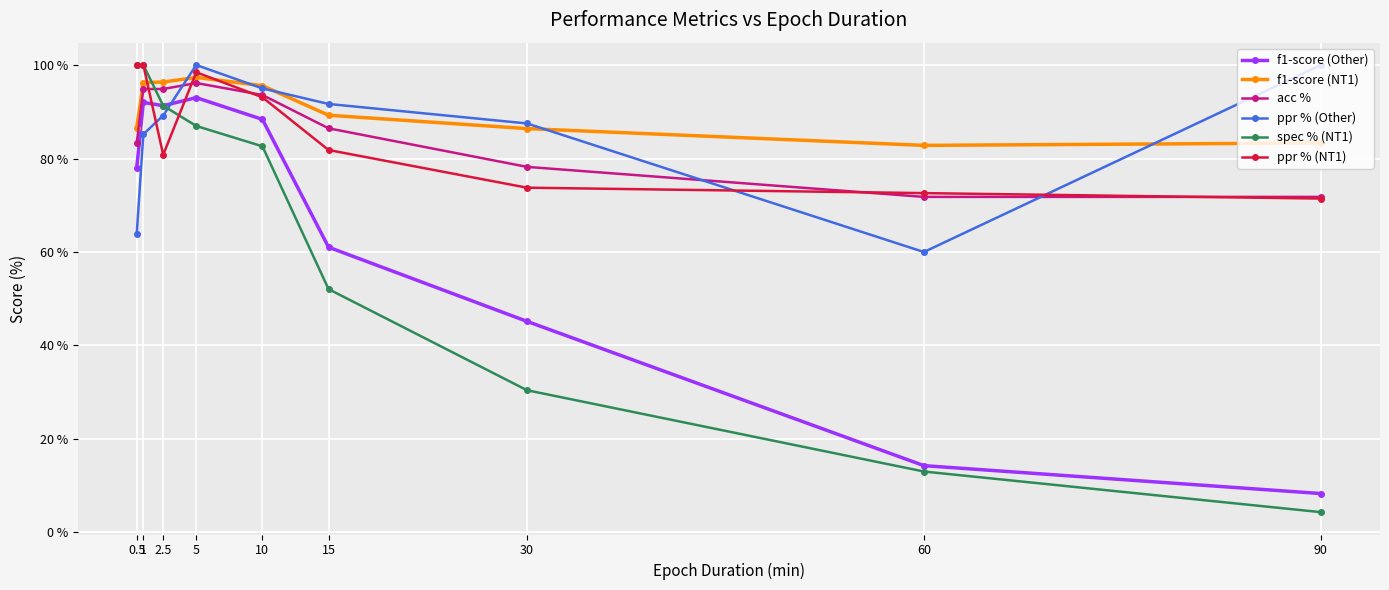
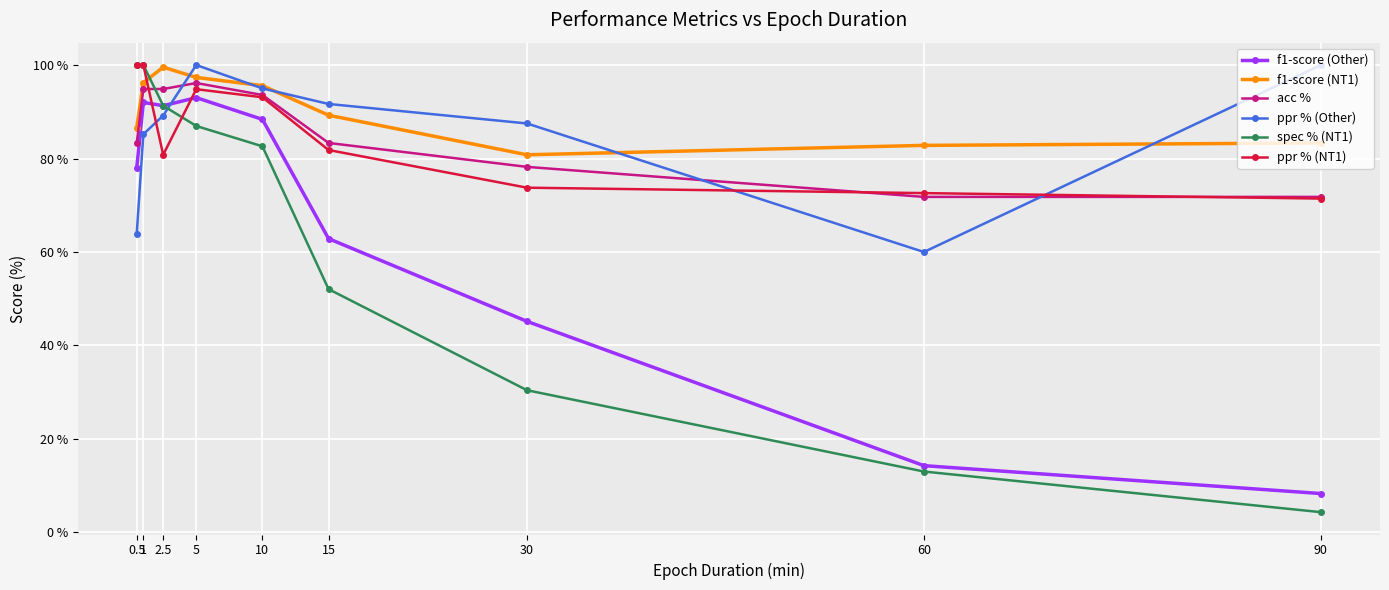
f1-score (NT1), 2.5: 96 % -> 100 %
ppr % (NT1), 5: 98 % -> 95 %
f1-score (Other), 15: 61 % -> 63 %
acc %, 15: 86 % -> 83 %
f1-score (NT1), 30: 86 % -> 81 %
